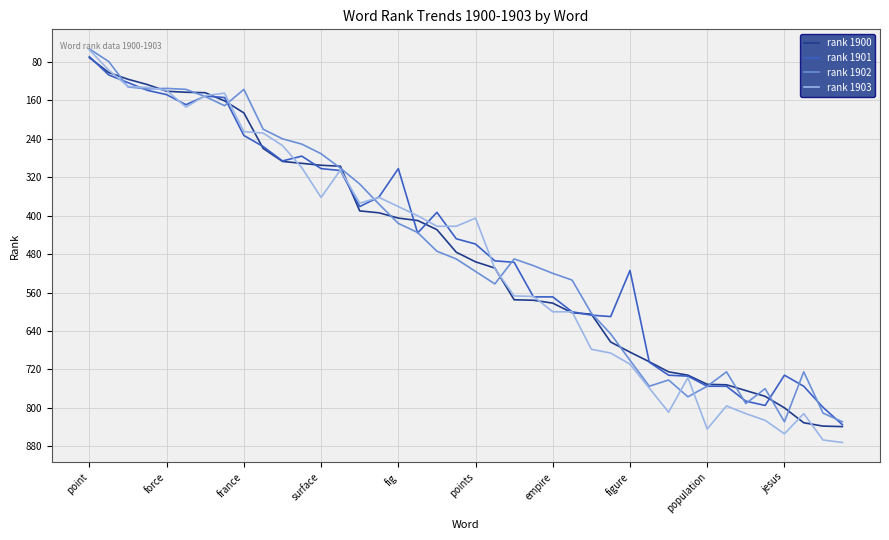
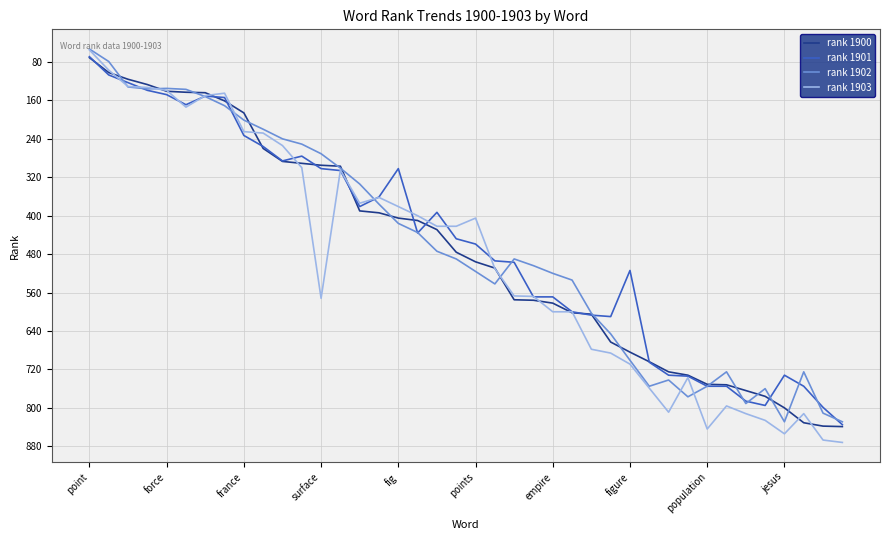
rank 1902, france: 140 -> 200
rank 1903, surface: 360 -> 570
